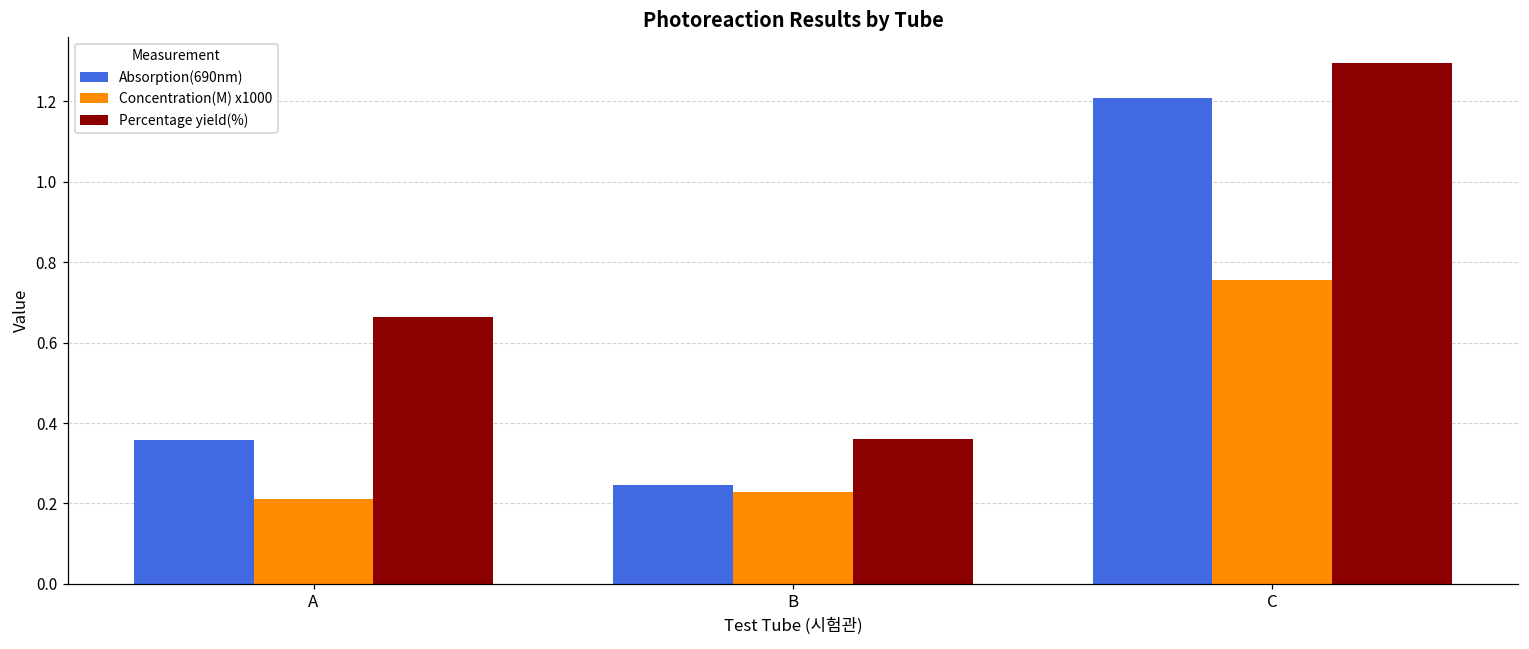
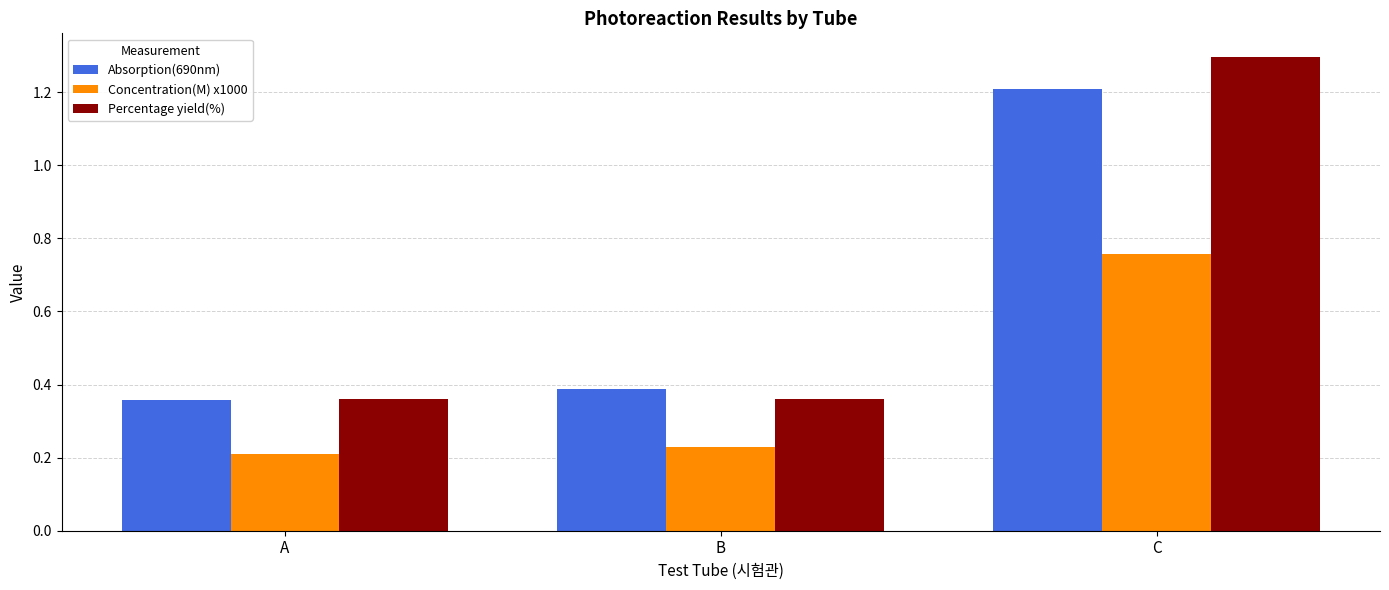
Percentage yield(%), A: 0.66 -> 0.36
Absorption(690nm), B: 0.25 -> 0.39
